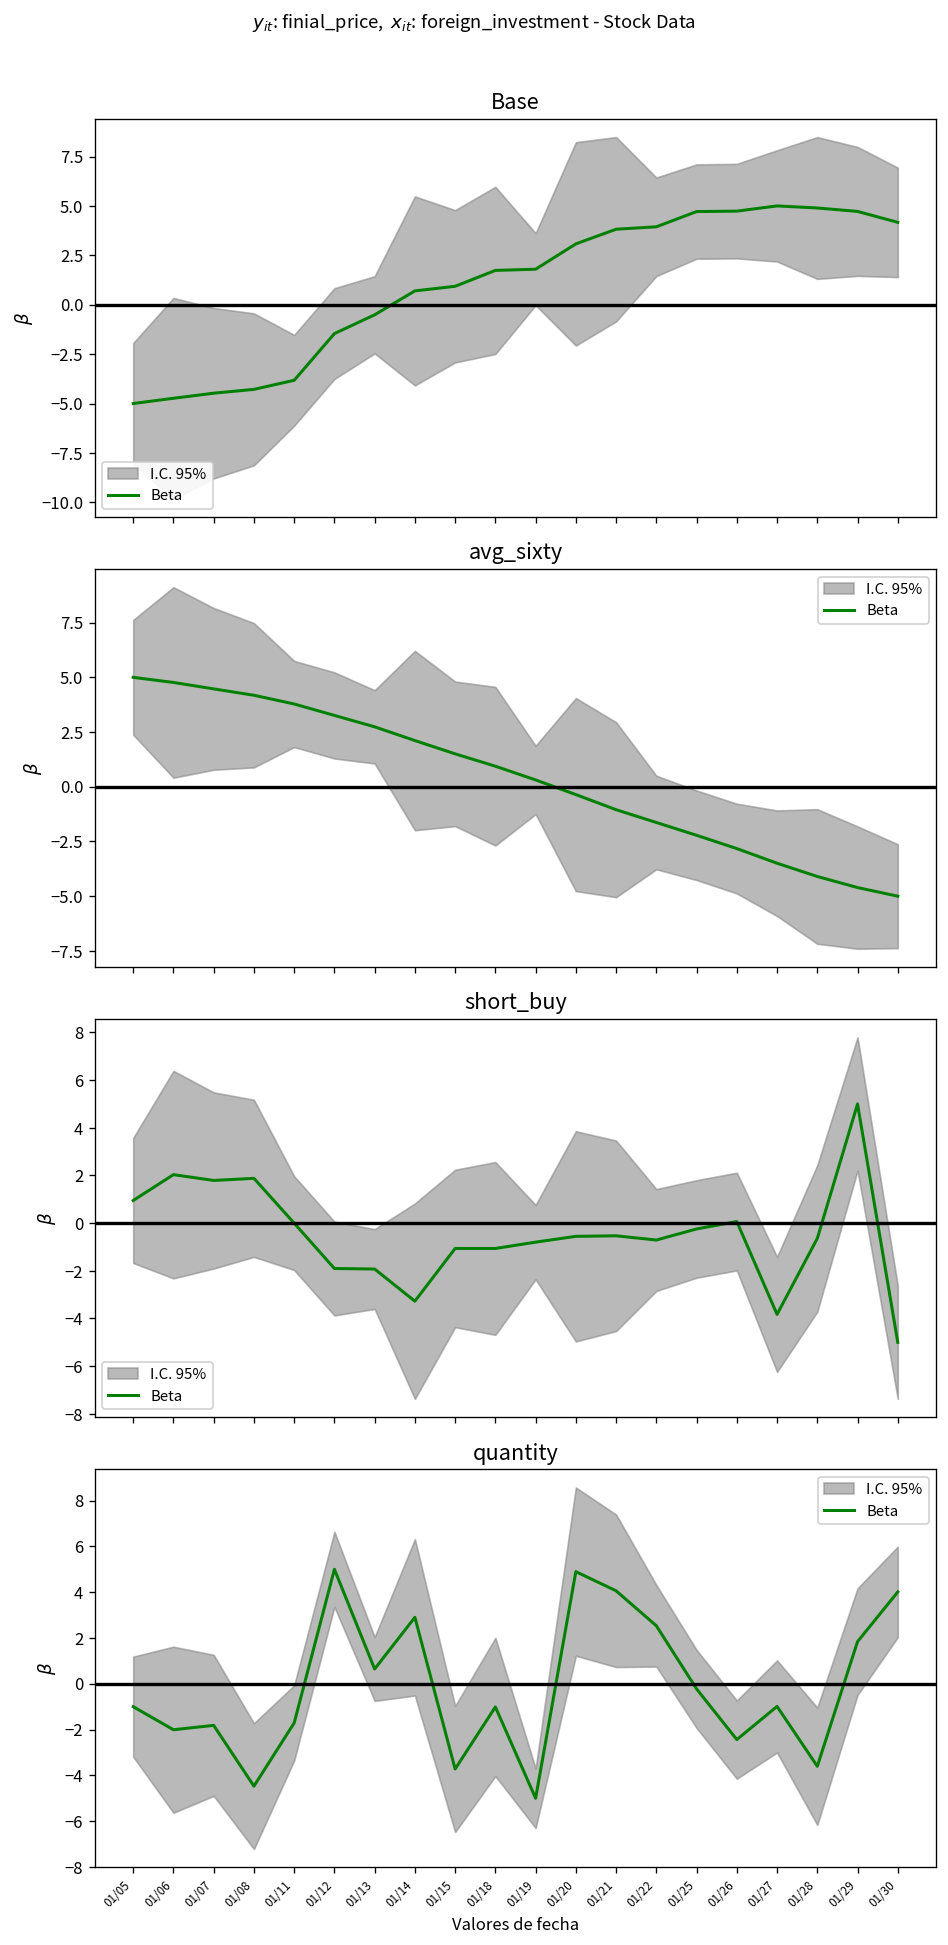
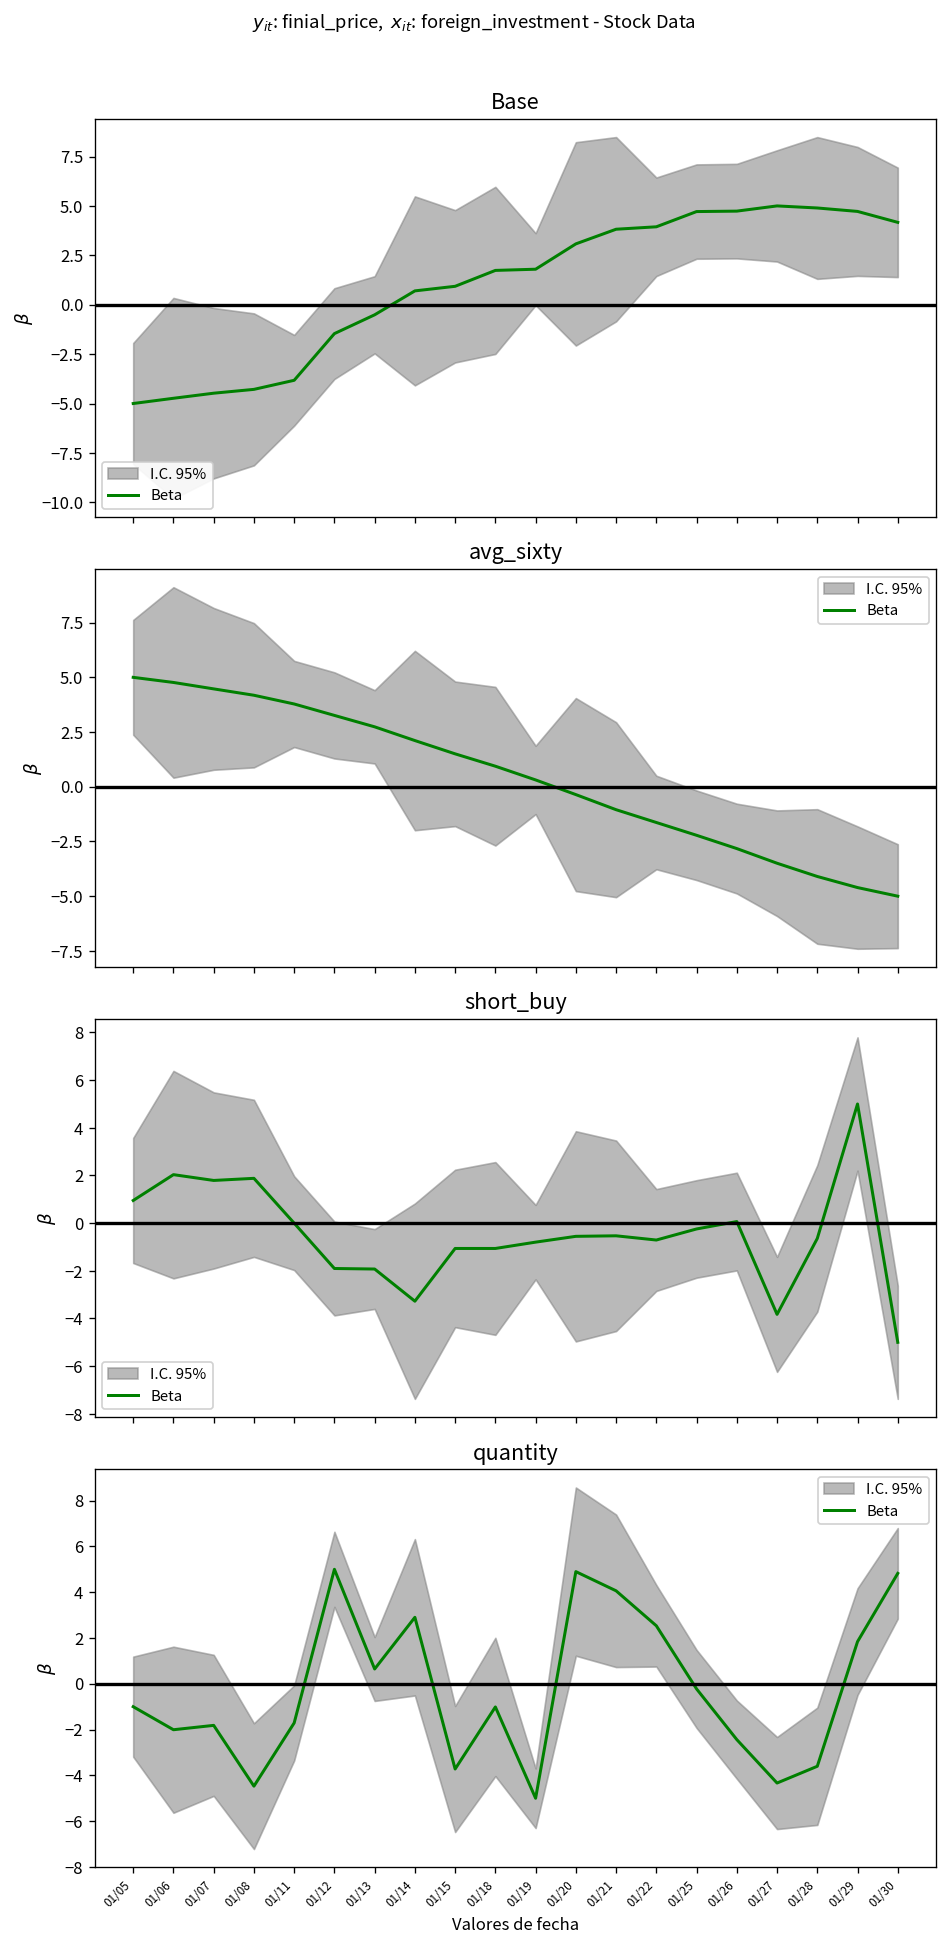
quantity, Beta, 01/27: -1.0 -> -4.3
quantity, Beta, 01/30: 4.0 -> 4.8
